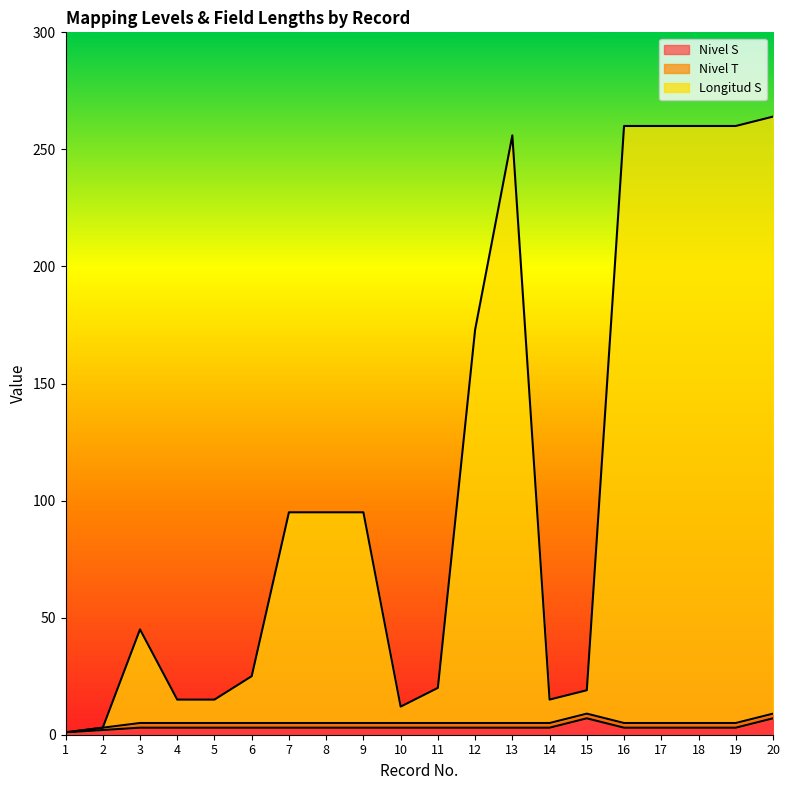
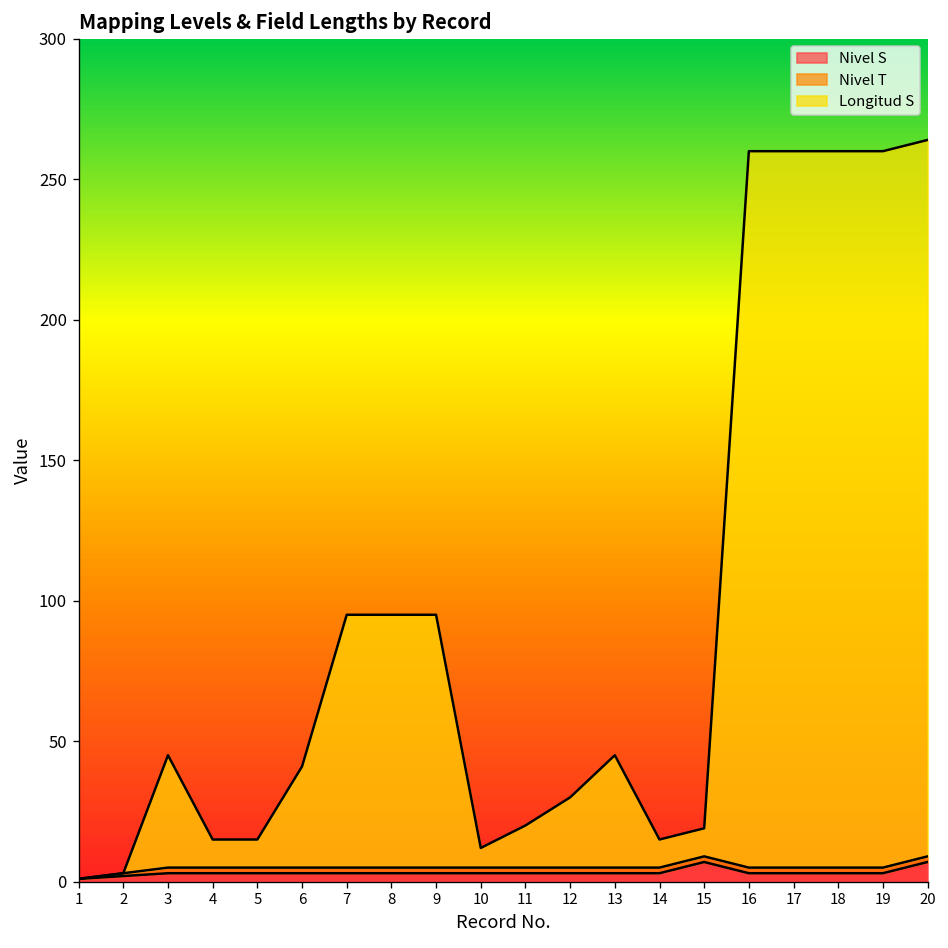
Longitud S, 6: 20 -> 36
Longitud S, 12: 168 -> 25
Longitud S, 13: 251 -> 40
